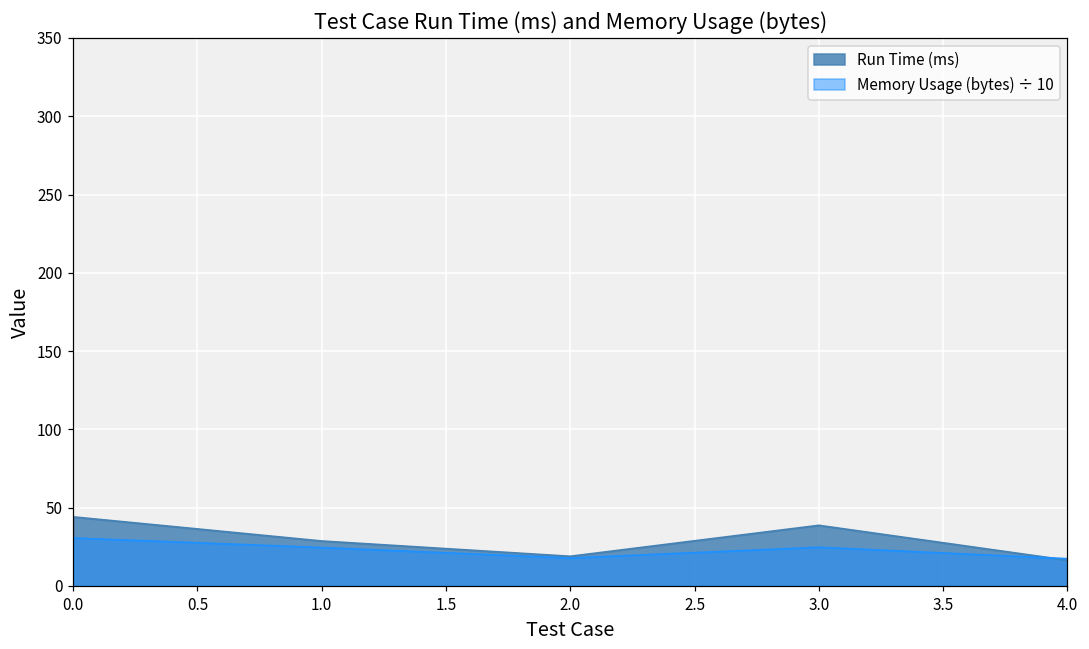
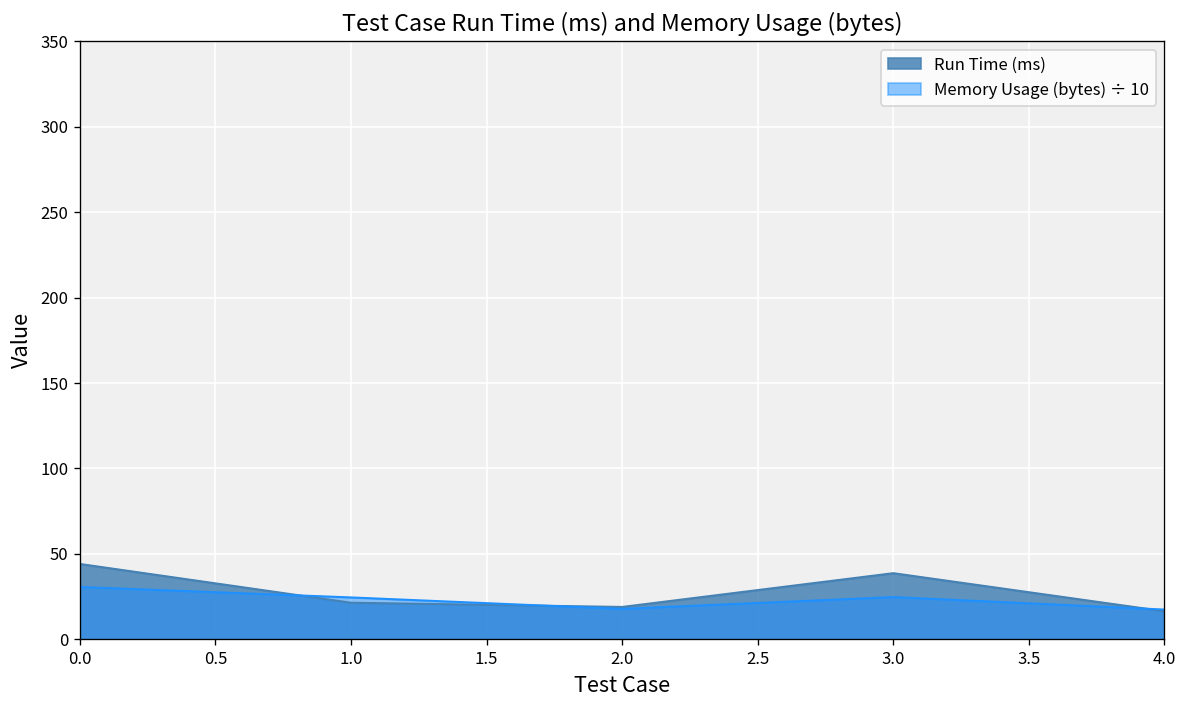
Run Time (ms), 1.0: 29 -> 21
